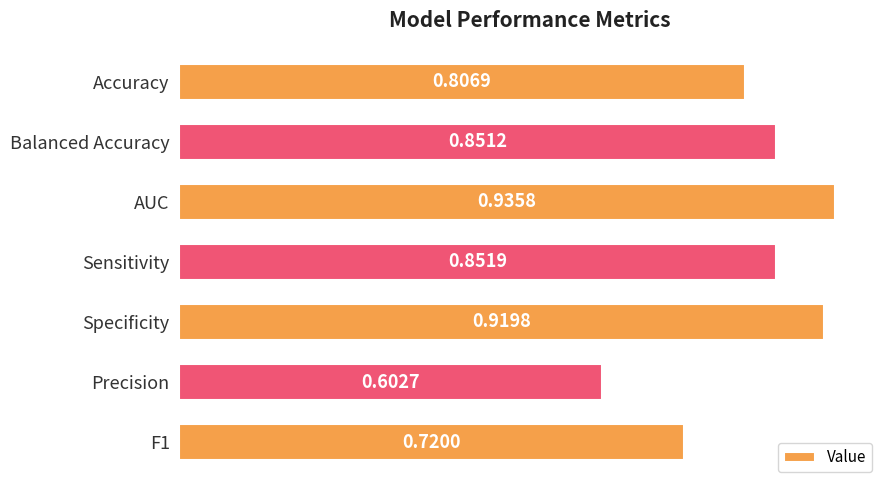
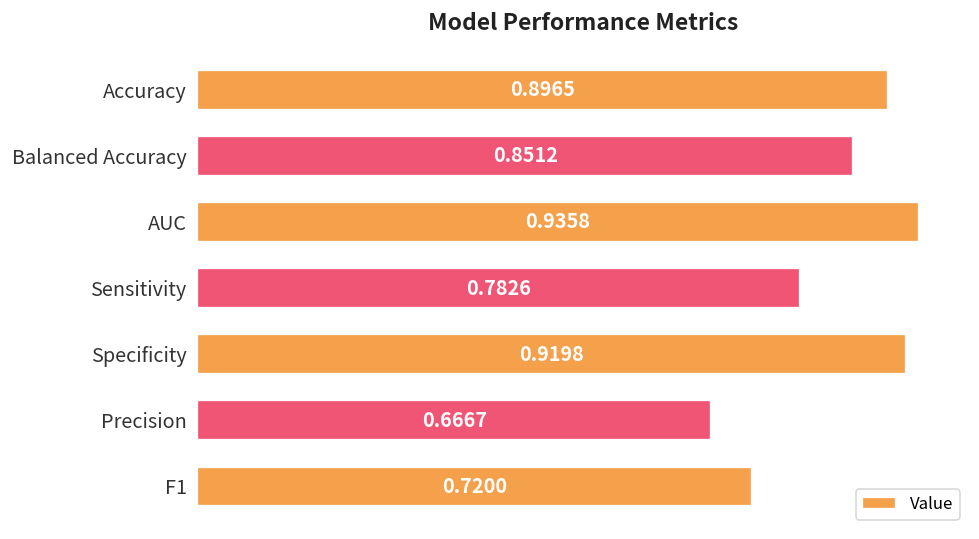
Accuracy: 0.8069 -> 0.8965
Sensitivity: 0.8519 -> 0.7826
Precision: 0.6027 -> 0.6667
